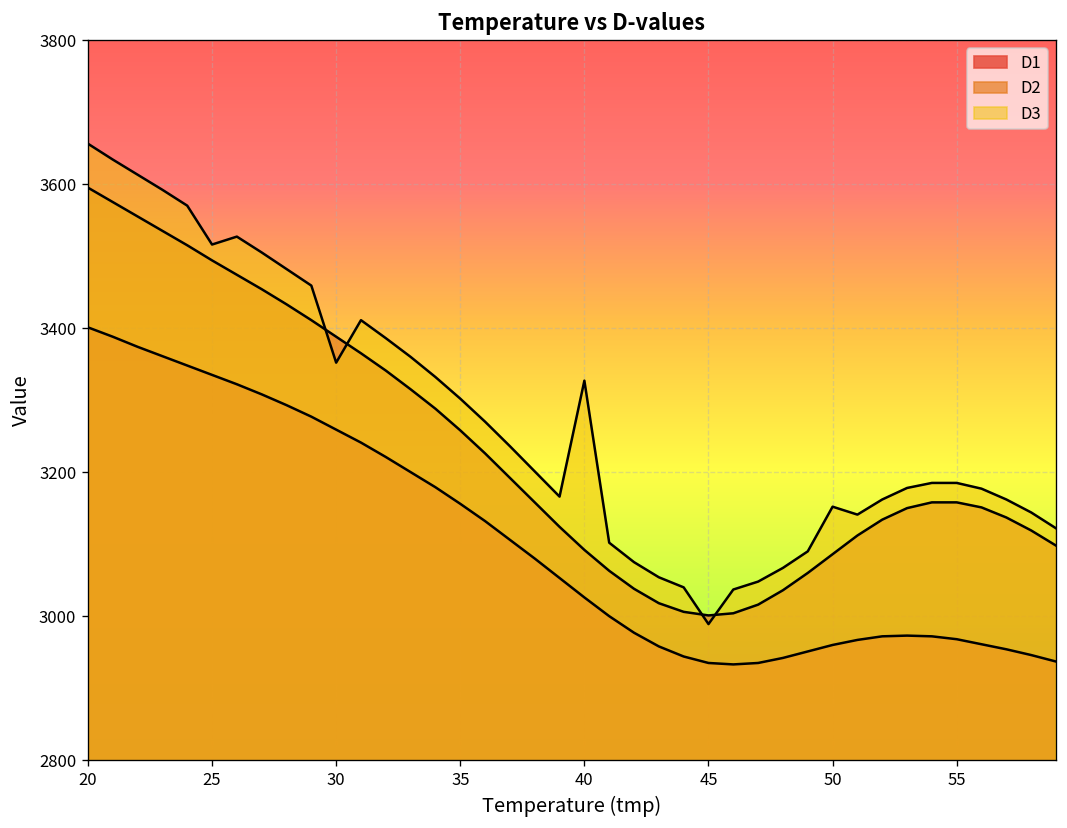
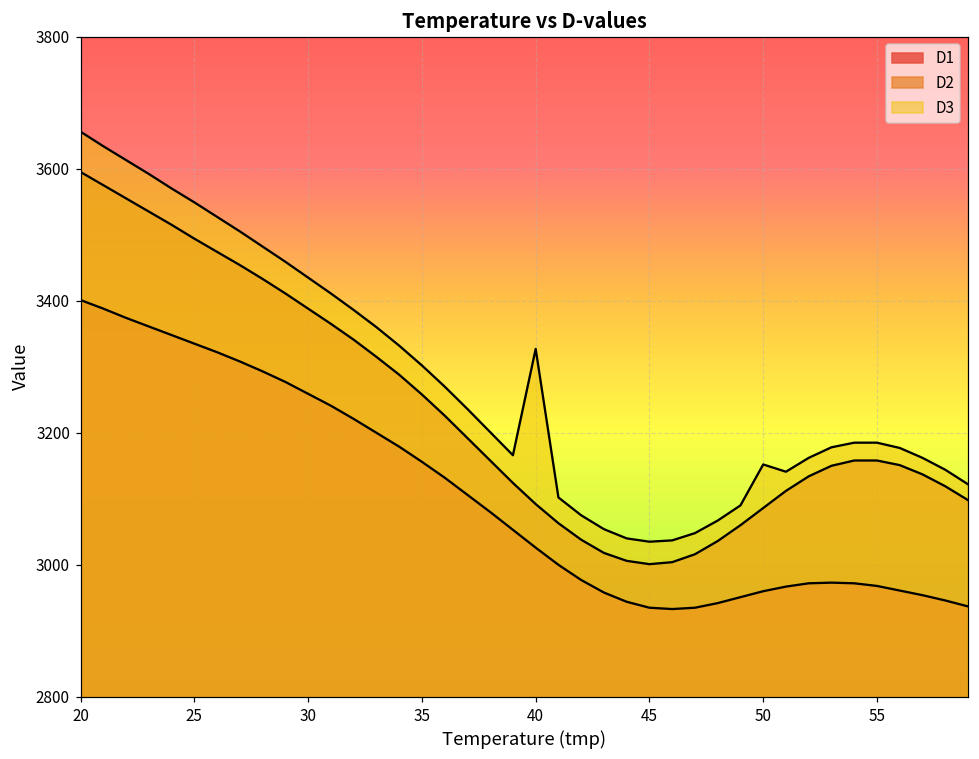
D3, 25: 3520 -> 3550
D3, 30: 3350 -> 3440
D3, 45: 2990 -> 3040
